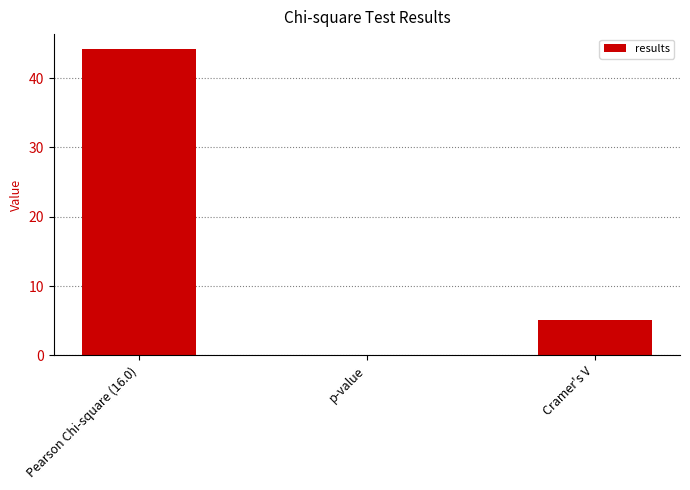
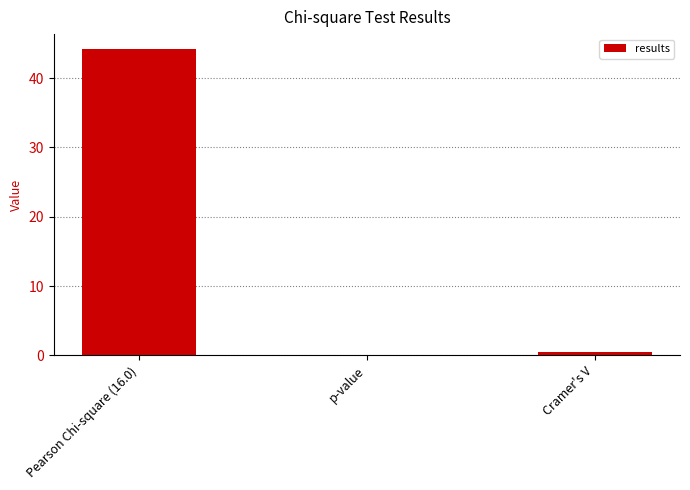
Cramer's V: 5 -> 0
